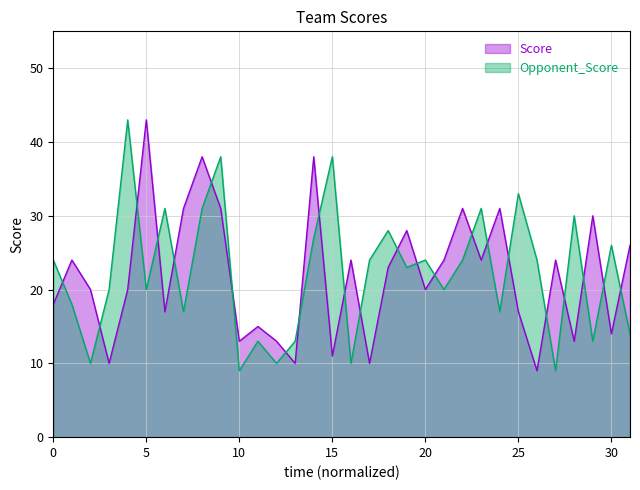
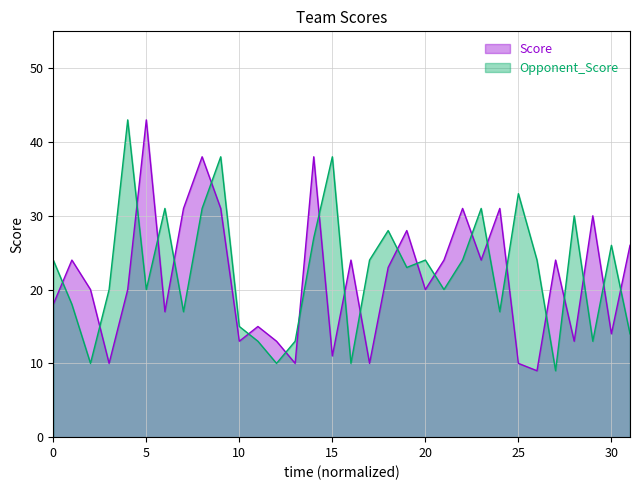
Opponent_Score, 10: 9 -> 15
Score, 25: 17 -> 10
